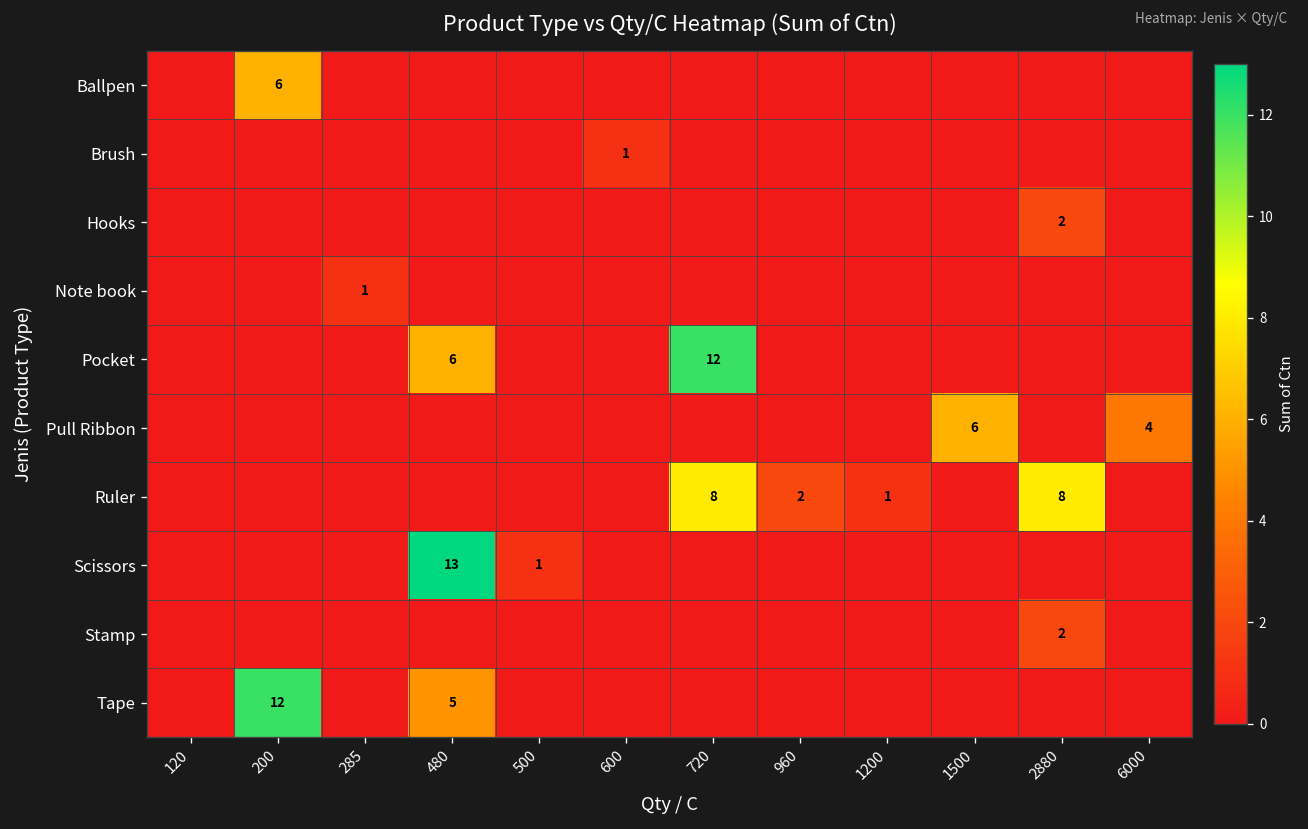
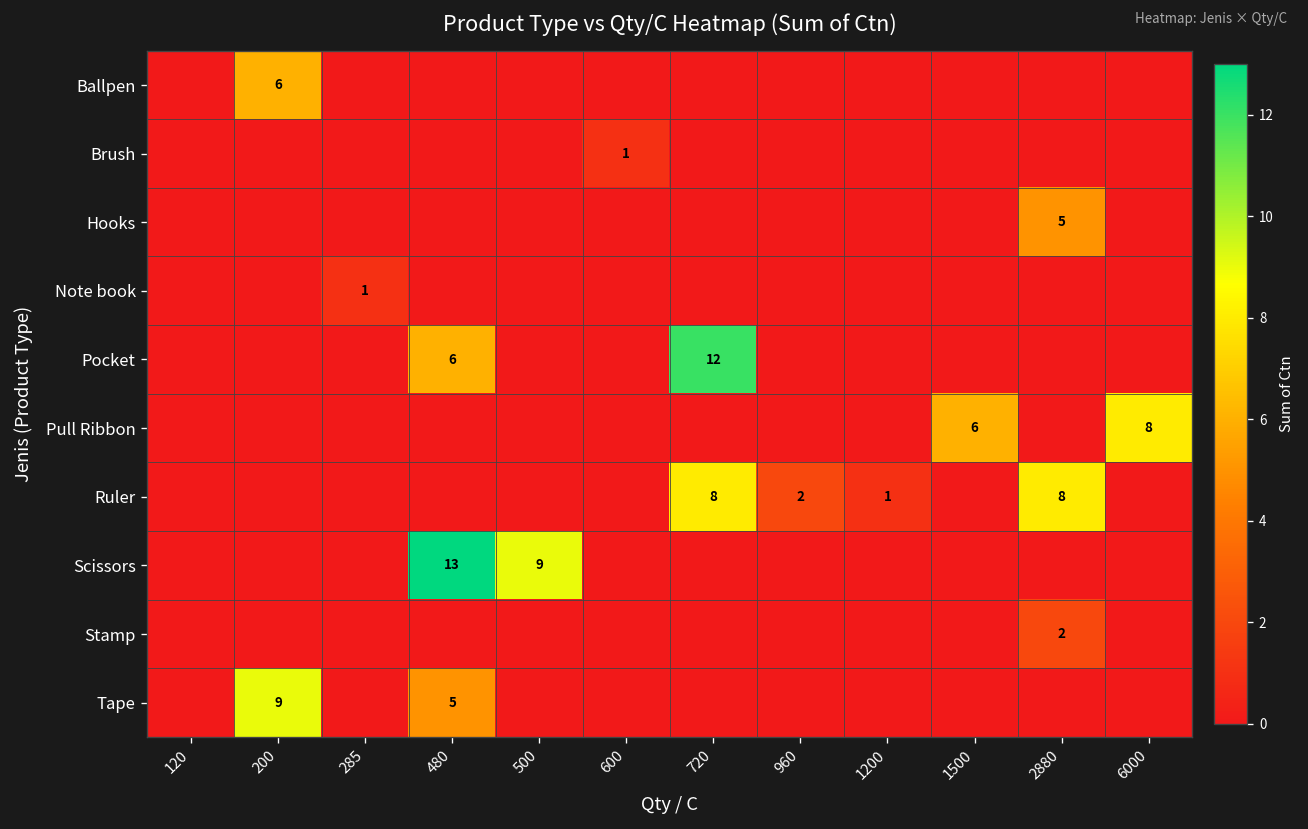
Hooks, 2880: 2 -> 5
Pull Ribbon, 6000: 4 -> 8
Scissors, 500: 1 -> 9
Tape, 200: 12 -> 9
